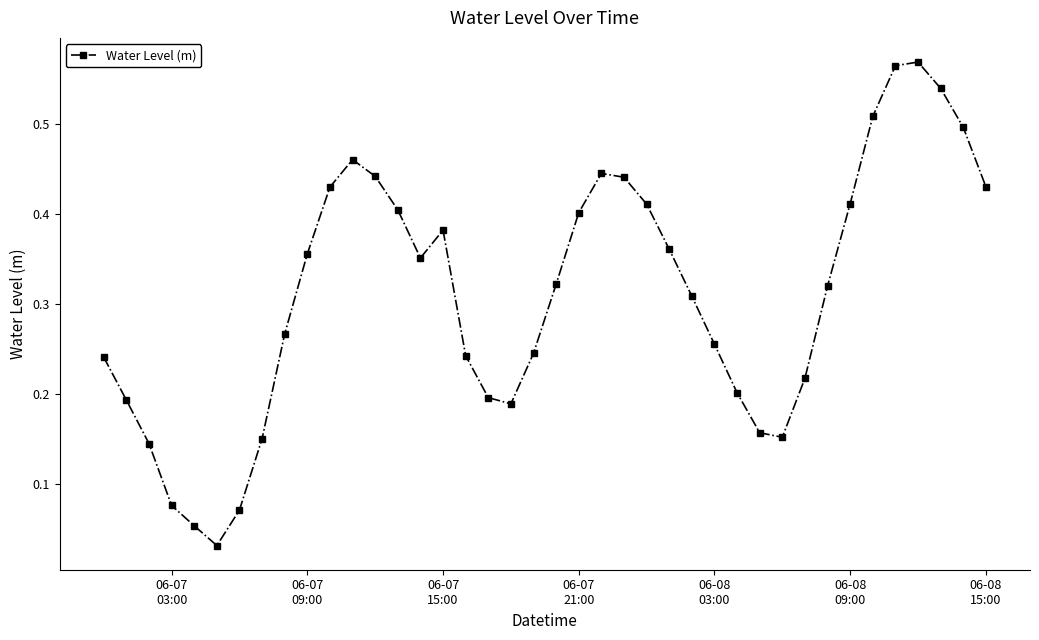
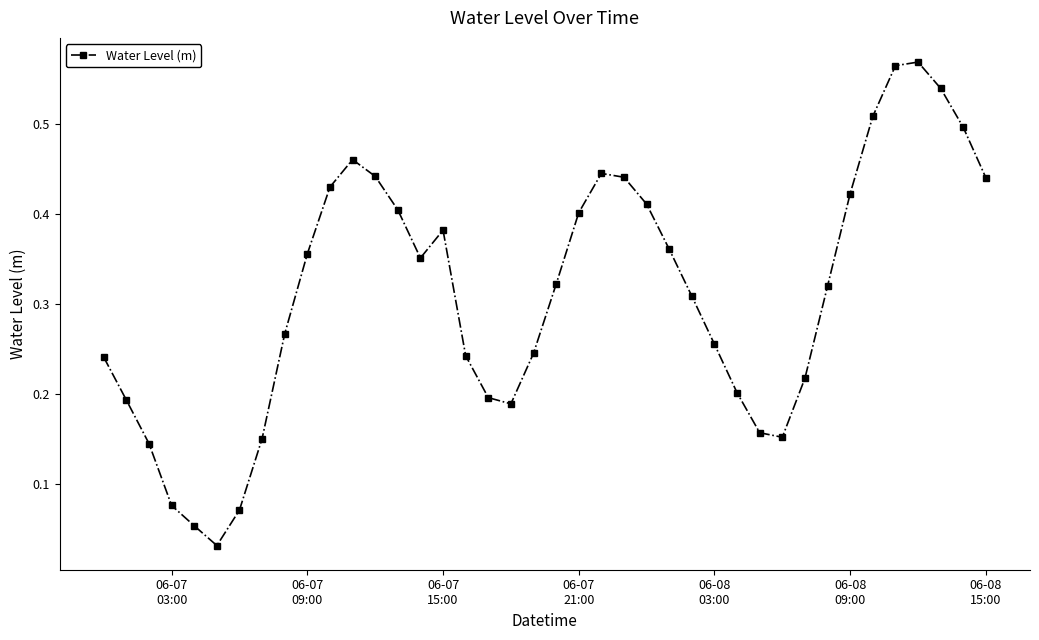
06-08 09:00: 0.41 -> 0.42
06-08 15:00: 0.43 -> 0.44
